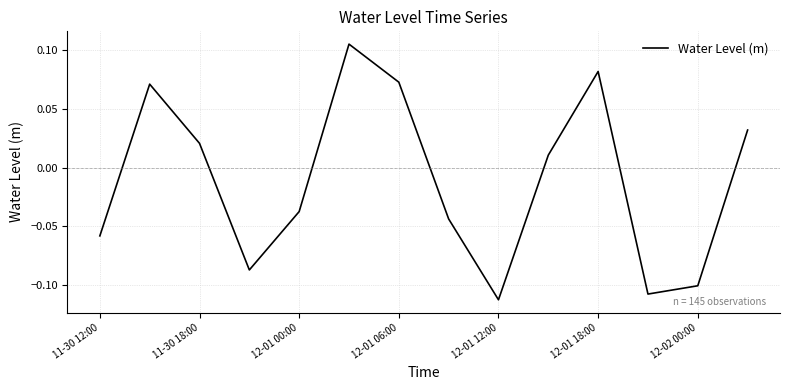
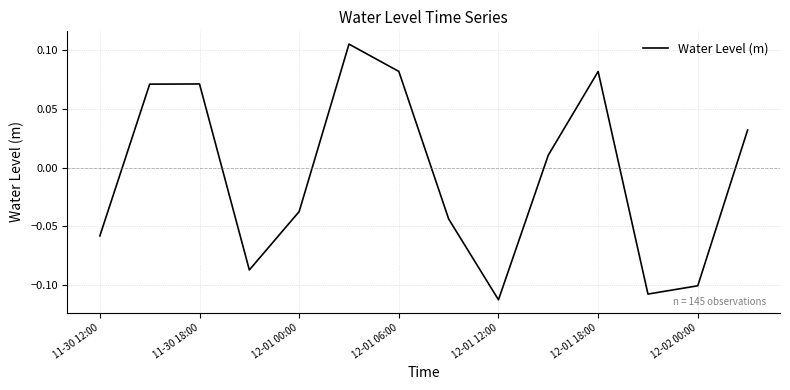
11-30 18:00: 0.021 -> 0.071
12-01 06:00: 0.073 -> 0.082
